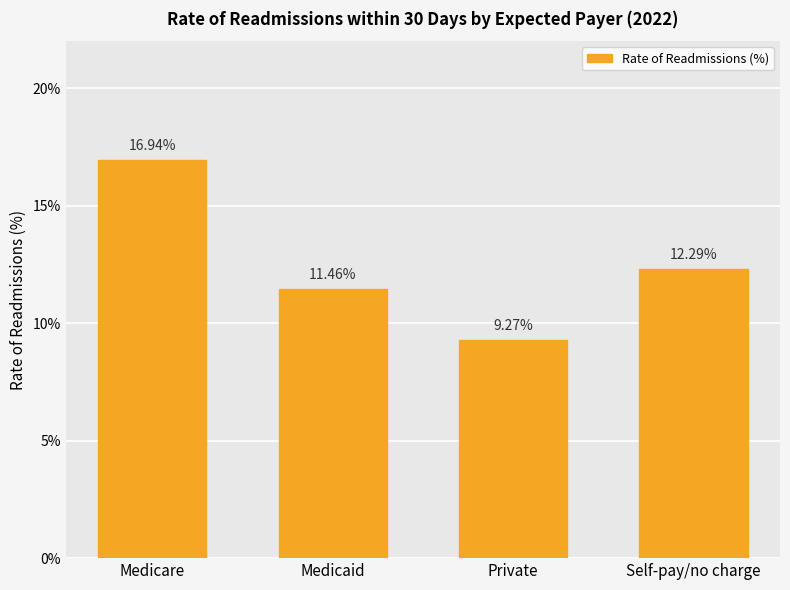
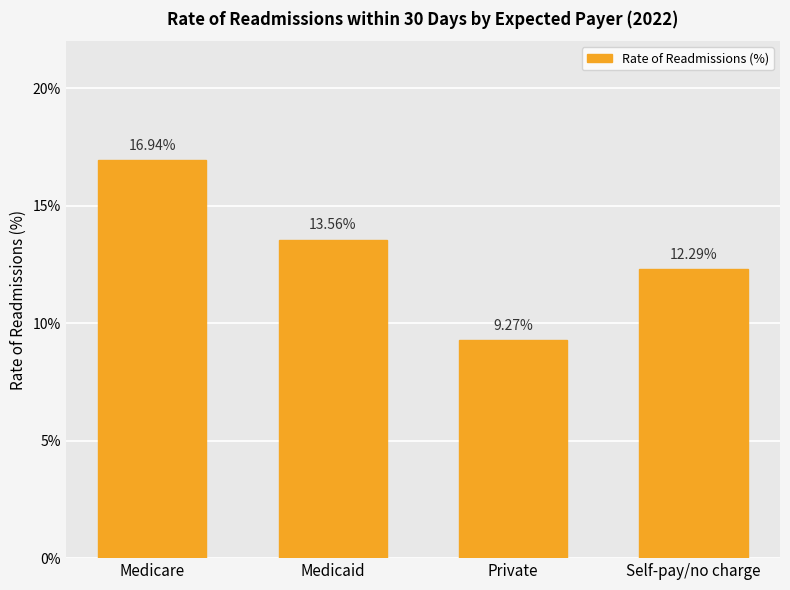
Medicaid: 11.46% -> 13.56%
